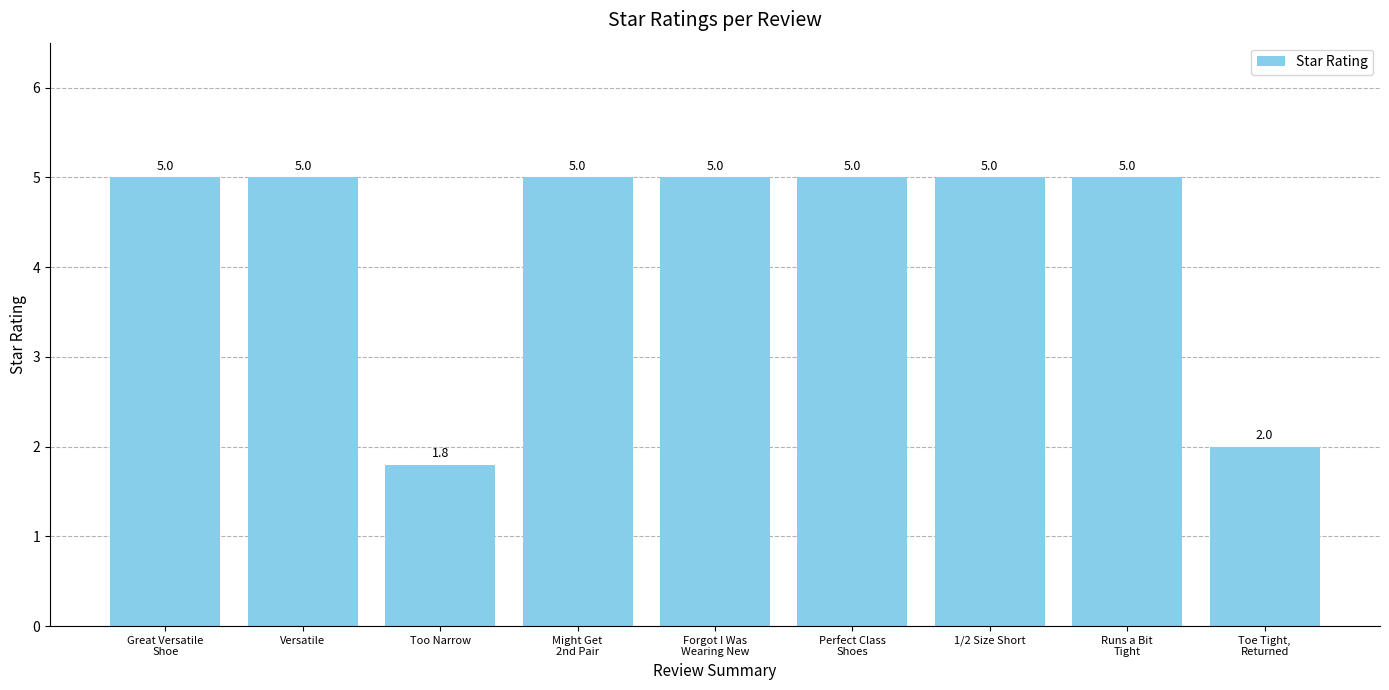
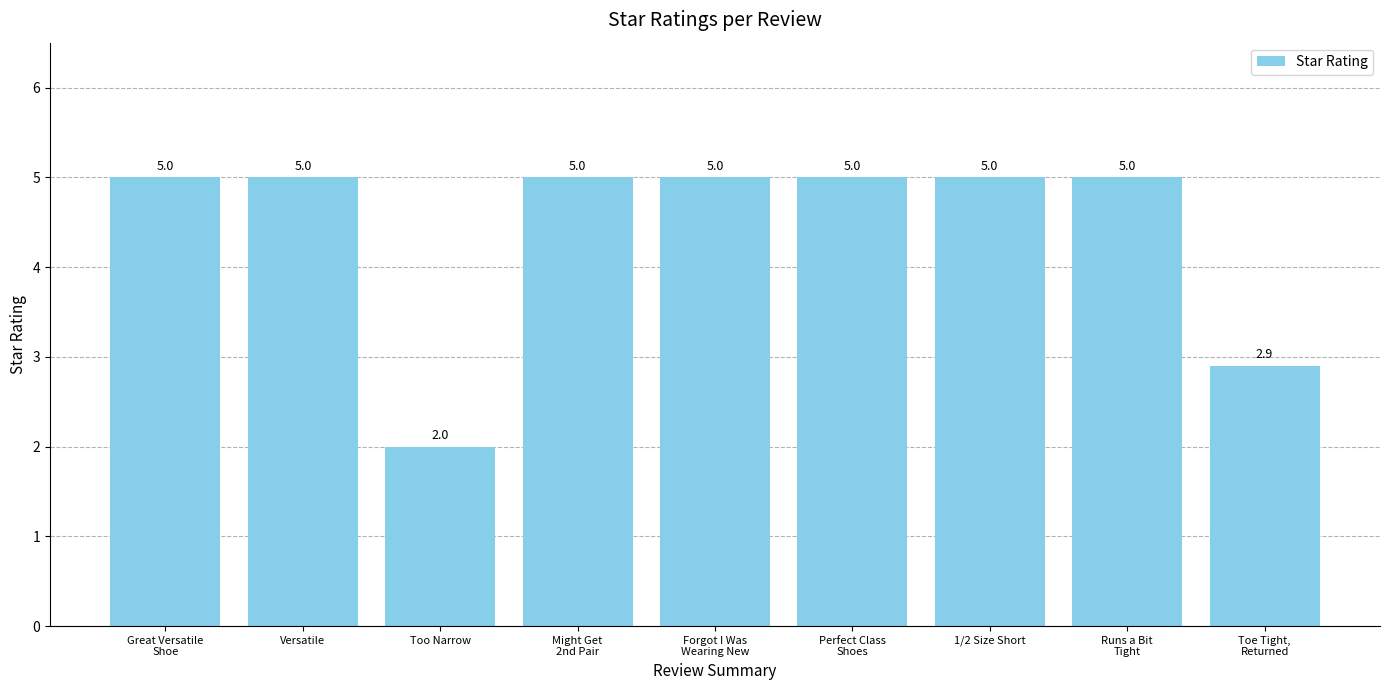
Too Narrow: 1.8 -> 2.0
Toe Tight, Returned: 2.0 -> 2.9
